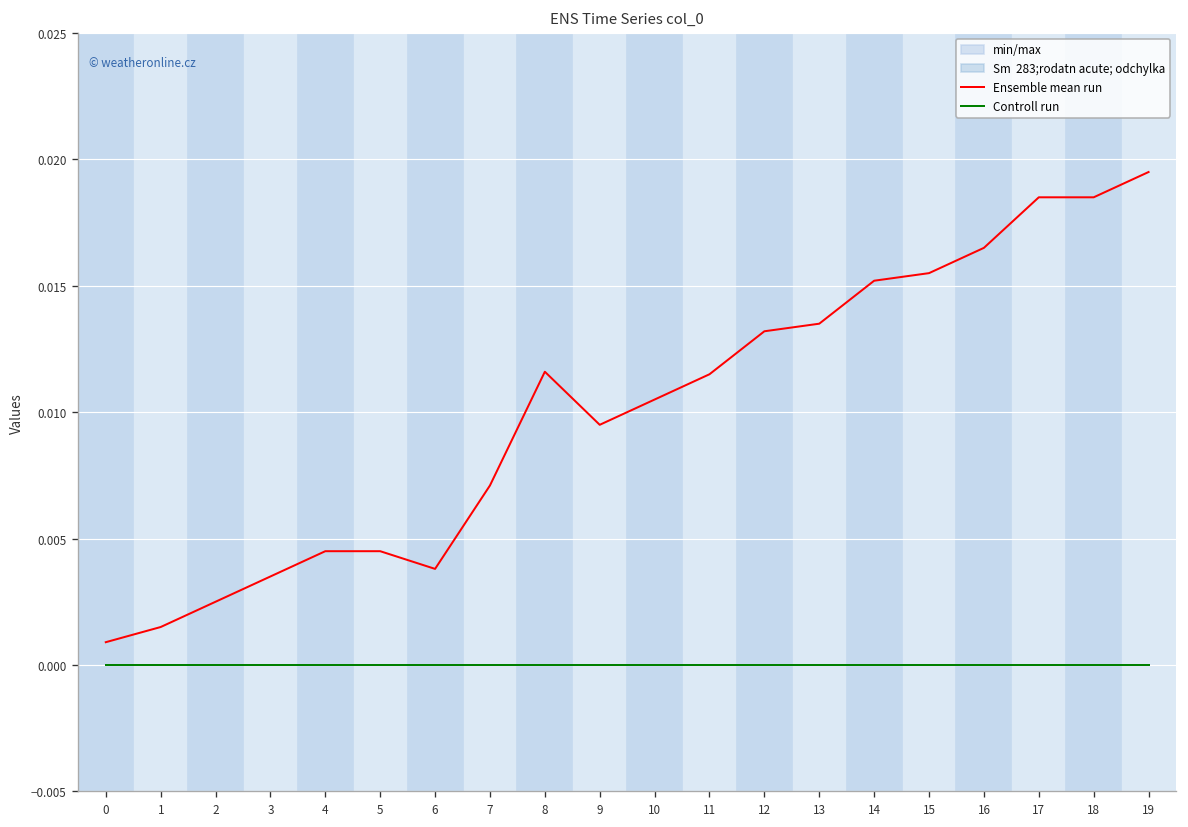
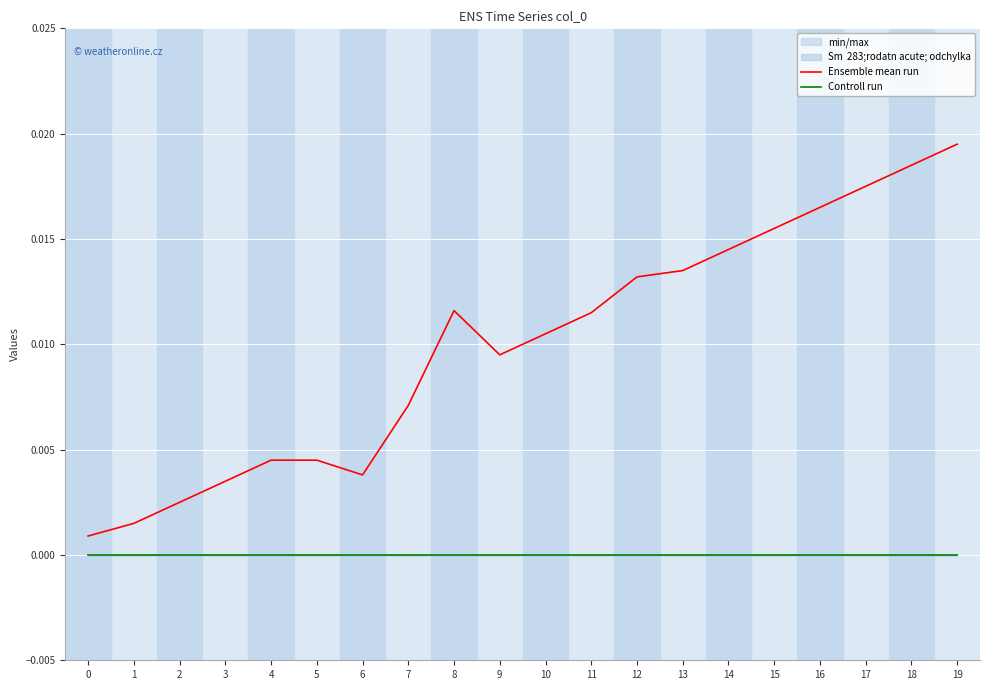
Ensemble mean run, 14: 0.0152 -> 0.0145
Ensemble mean run, 17: 0.0185 -> 0.0175
